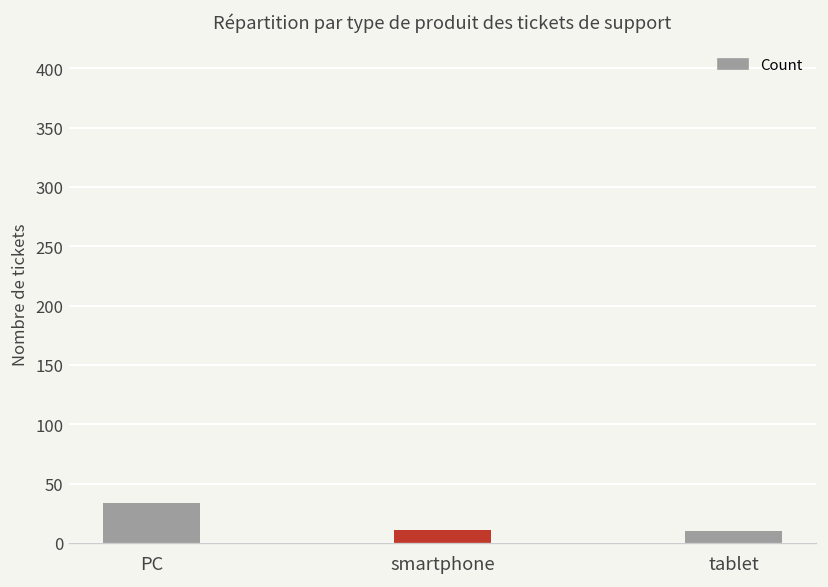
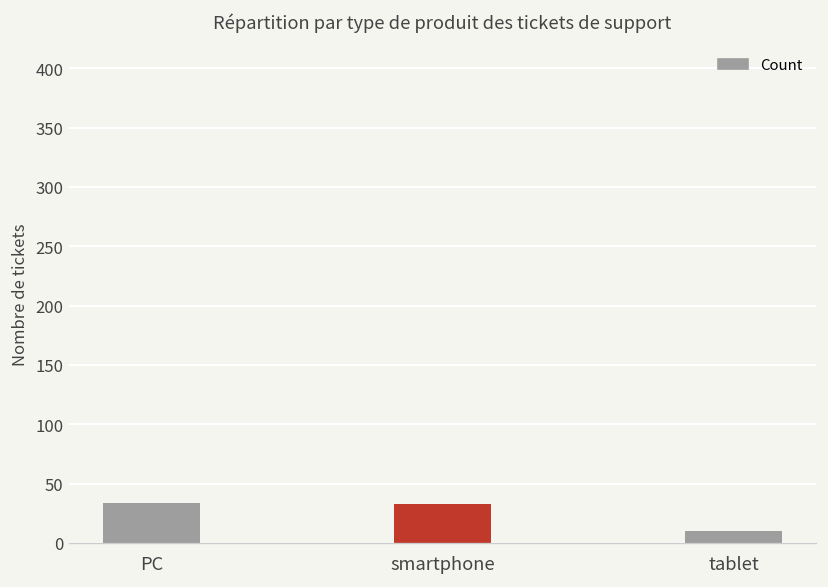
smartphone: 10 -> 30
